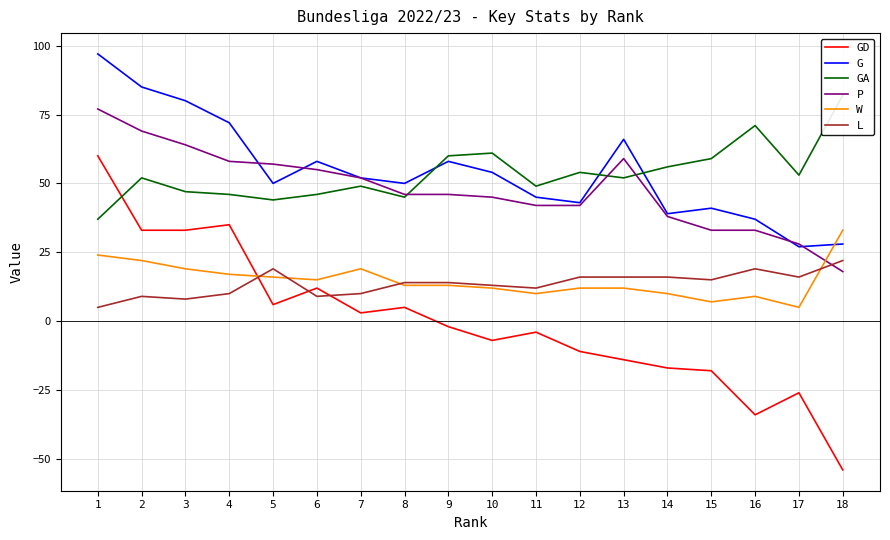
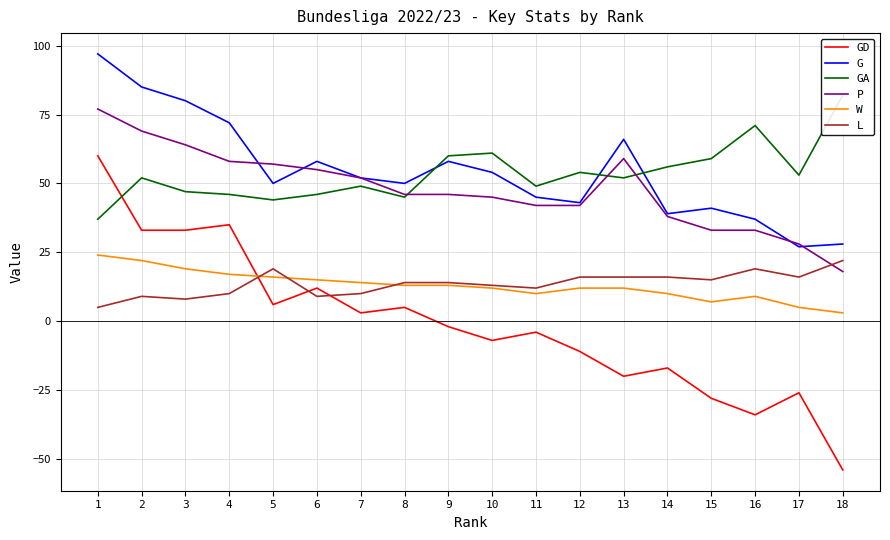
W, 7: 19 -> 14
GD, 13: -14 -> -20
GD, 15: -18 -> -28
W, 18: 33 -> 3
